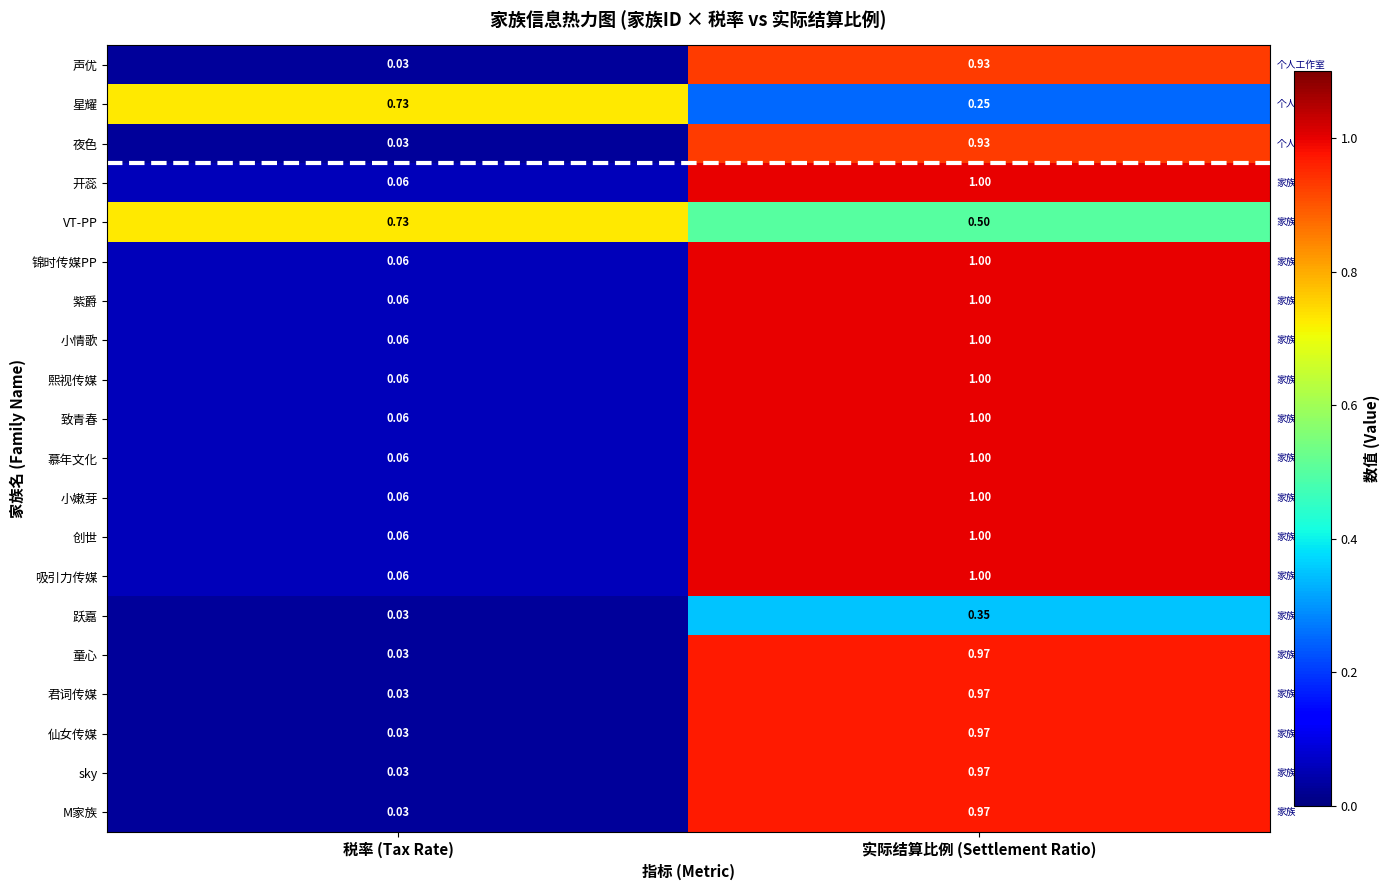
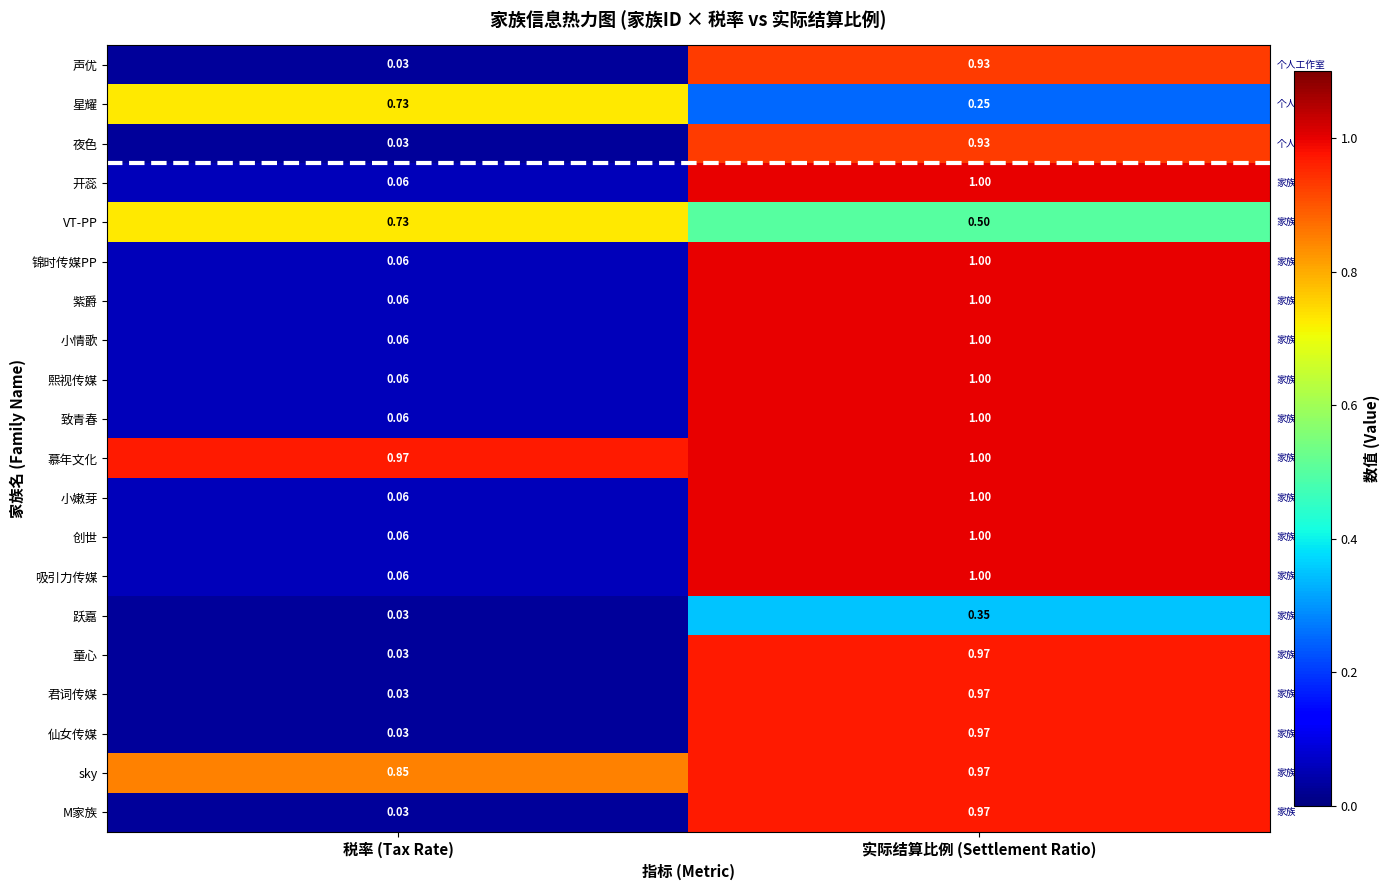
慕年文化, 税率 (Tax Rate): 0.06 -> 0.97
sky, 税率 (Tax Rate): 0.03 -> 0.85
